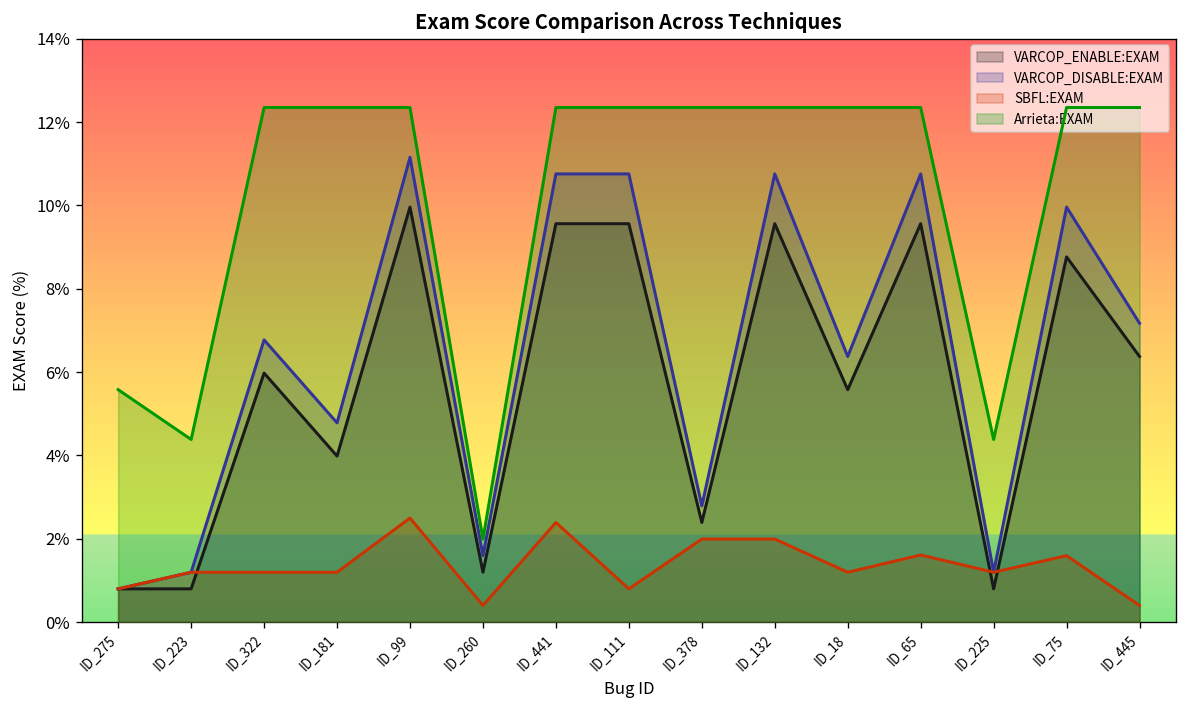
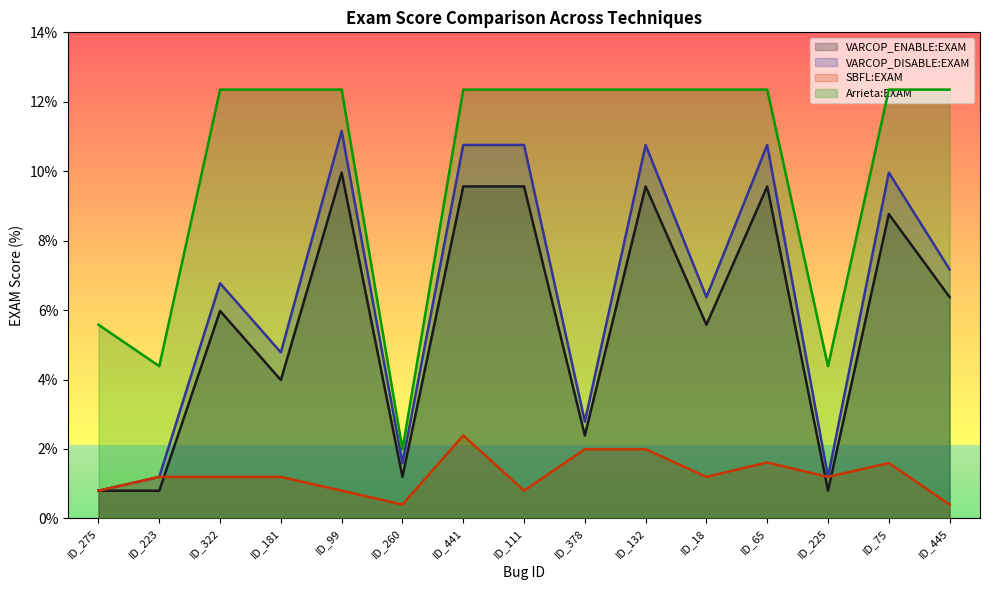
SBFL:EXAM, ID_99: 2.5% -> 0.8%
